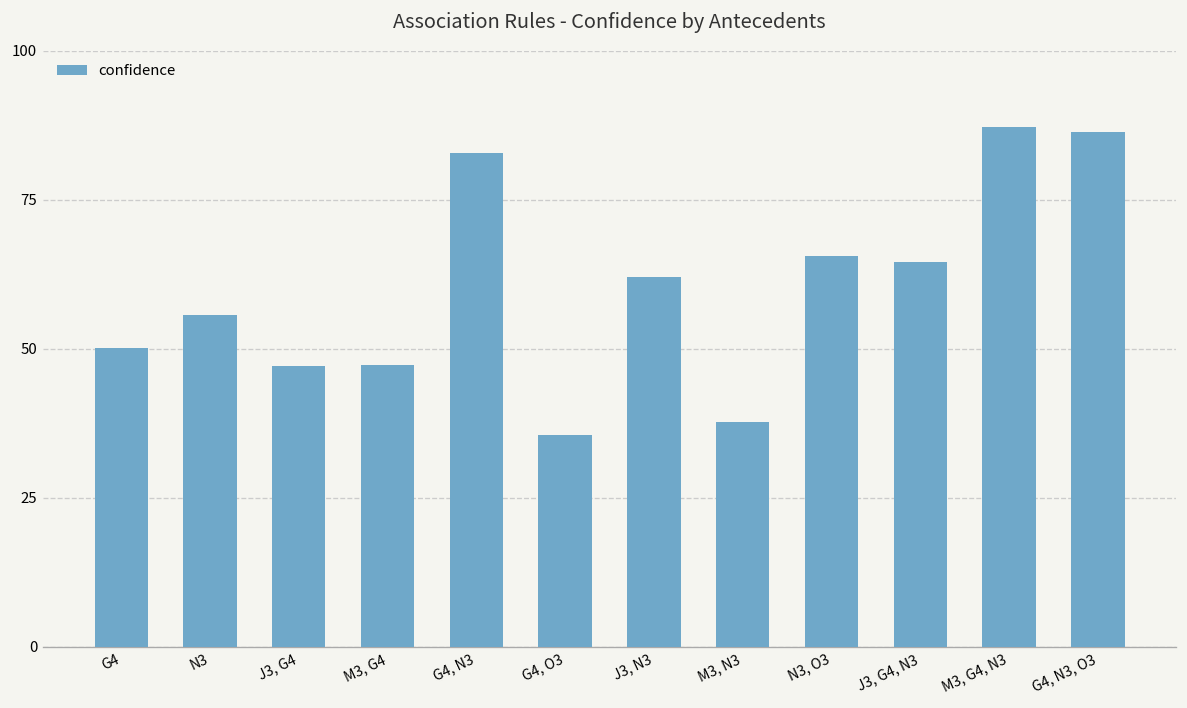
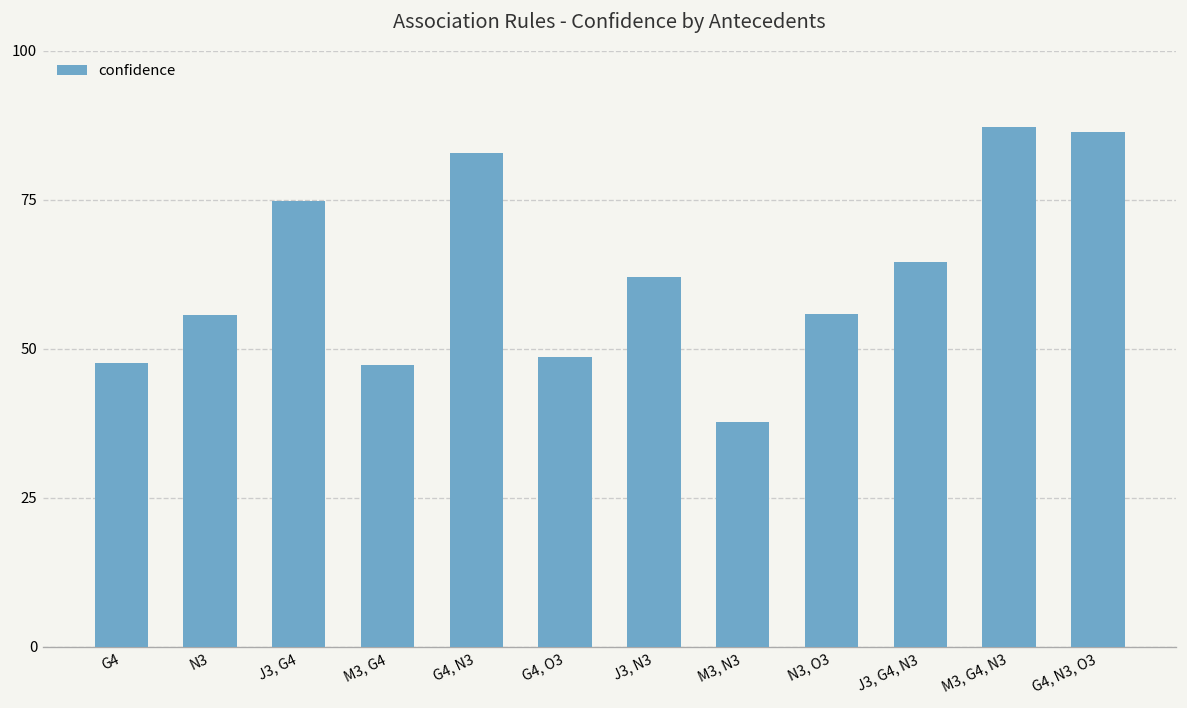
G4: 50 -> 48
J3, G4: 47 -> 75
G4, O3: 36 -> 49
N3, O3: 66 -> 56
